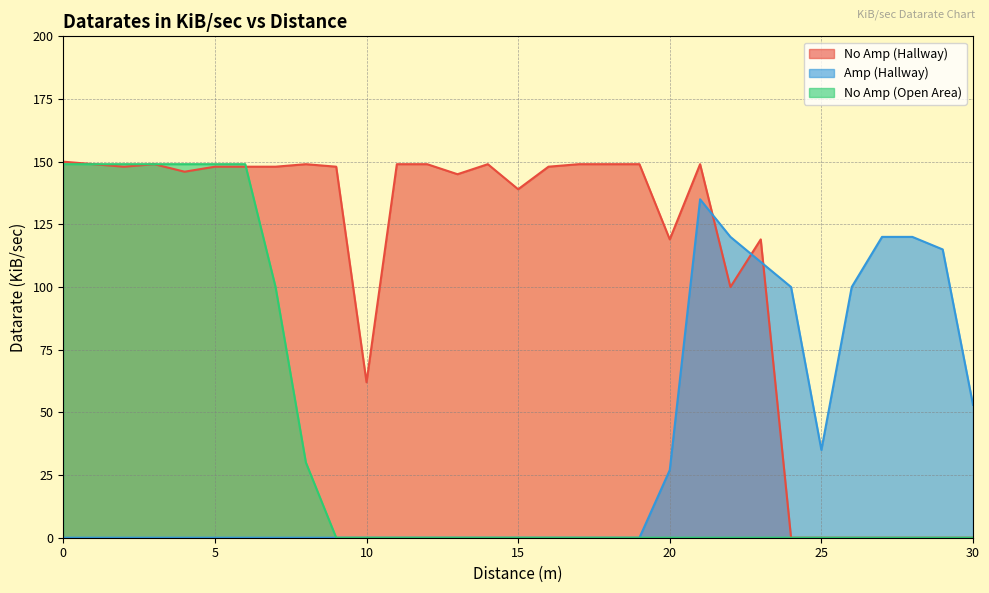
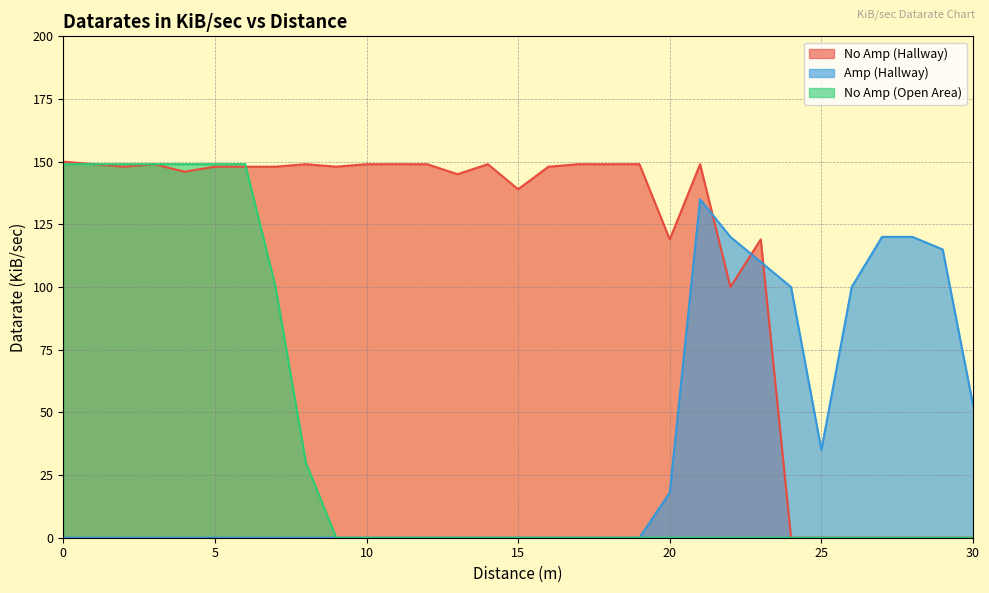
No Amp (Hallway), 10: 62 -> 149
Amp (Hallway), 20: 27 -> 18
